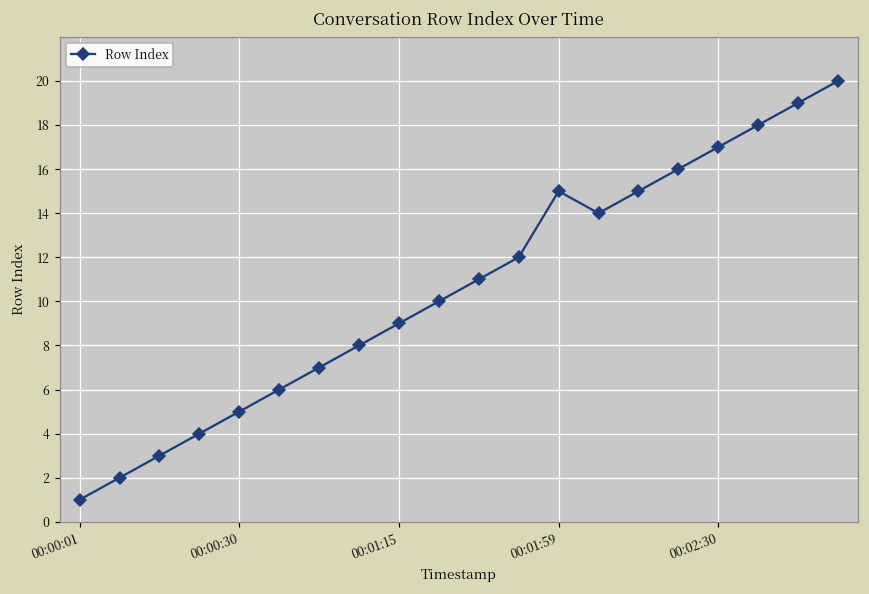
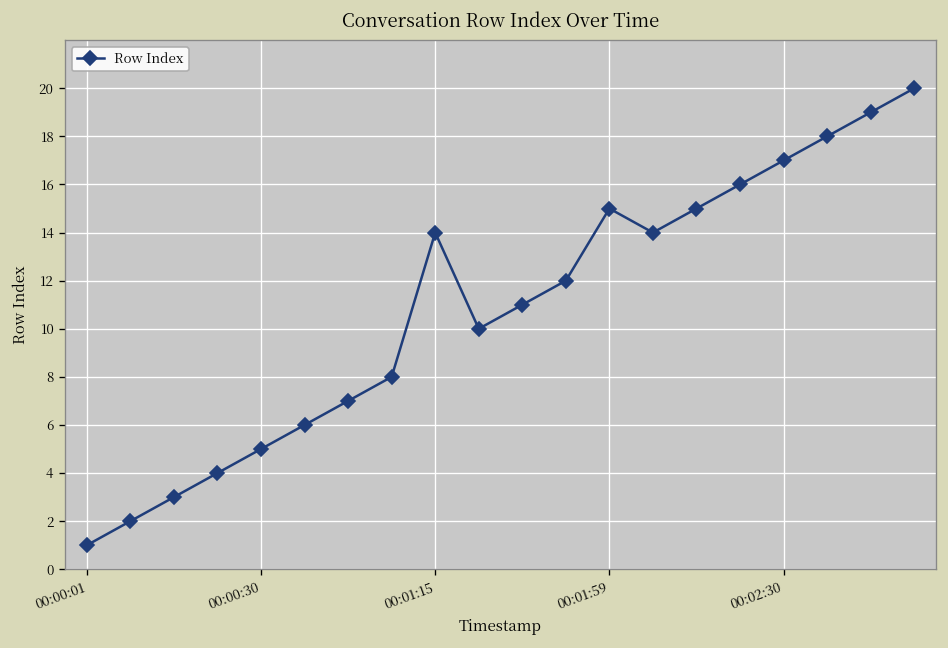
00:01:15: 9 -> 14
